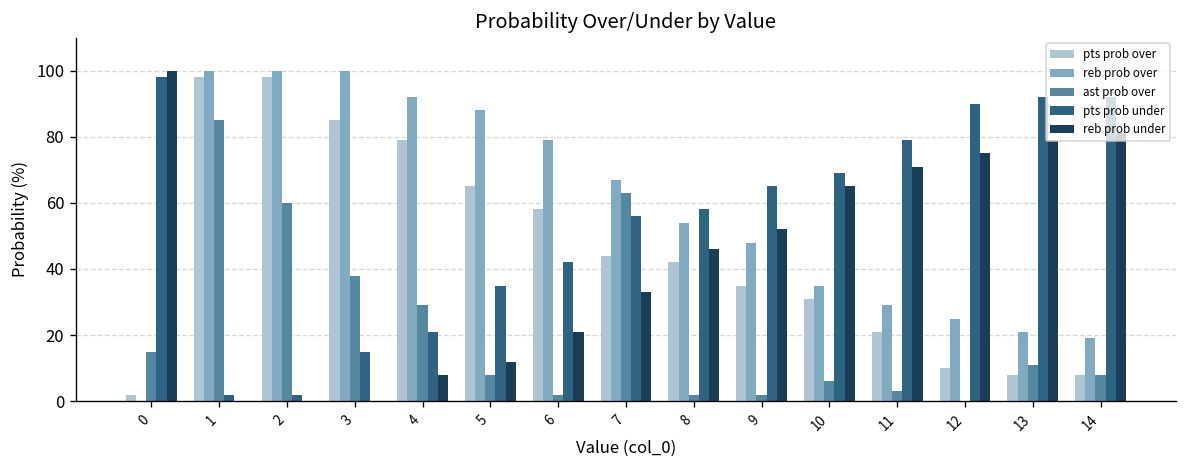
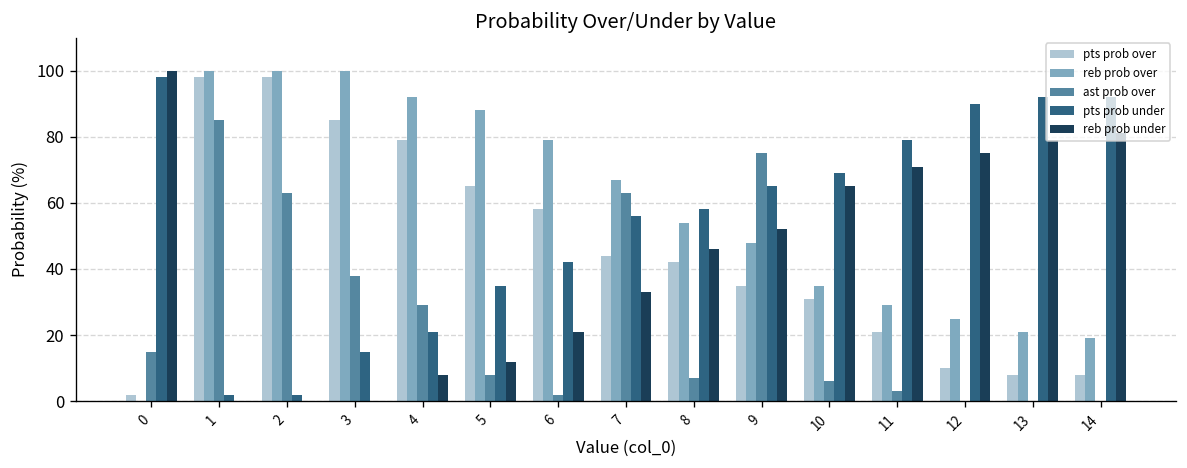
ast prob over, 2: 60 -> 63
ast prob over, 8: 2 -> 7
ast prob over, 9: 2 -> 75
ast prob over, 13: 11 -> 0
ast prob over, 14: 8 -> 0
